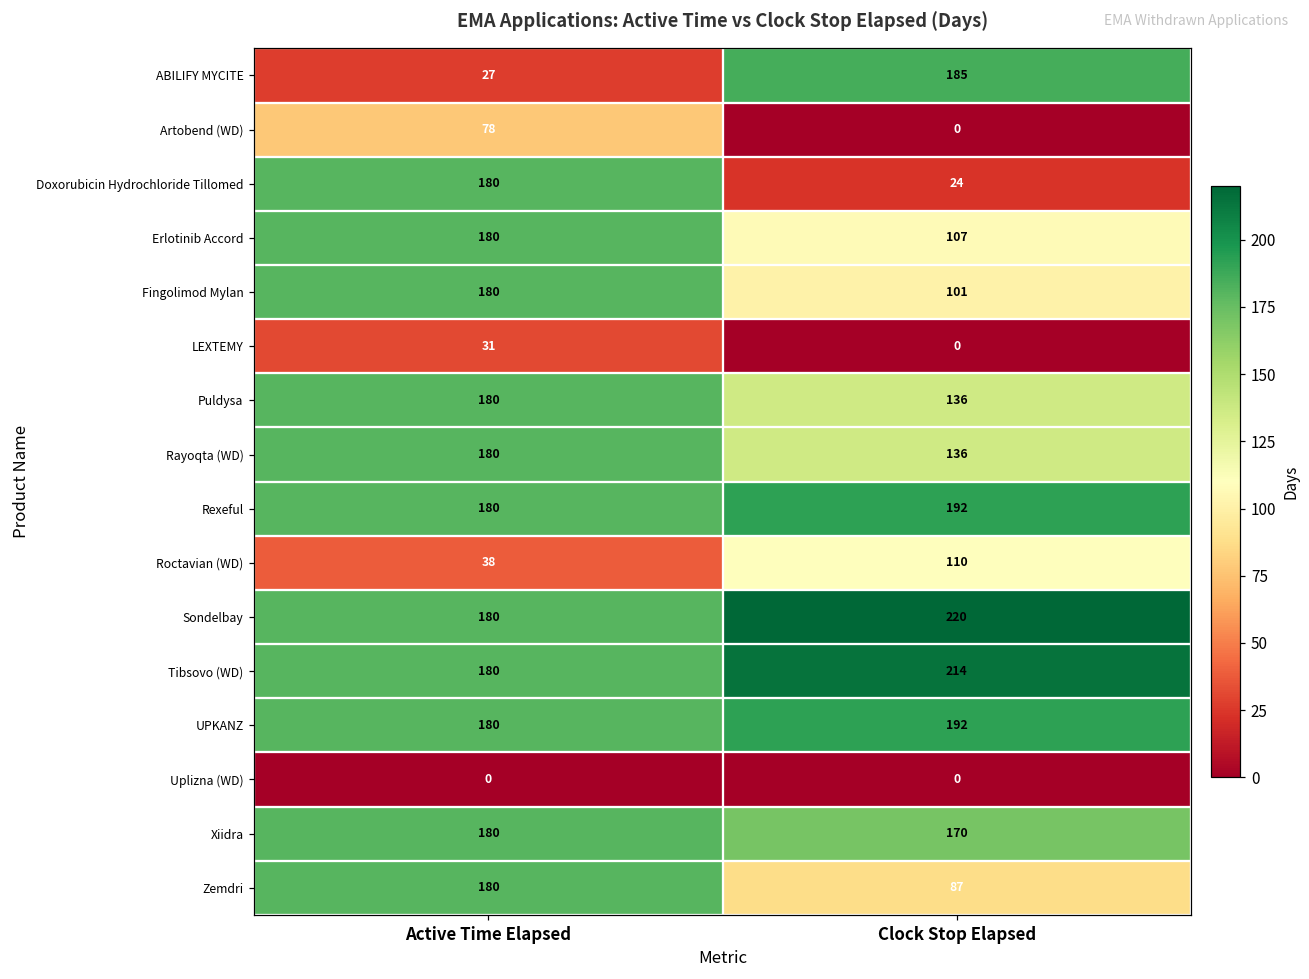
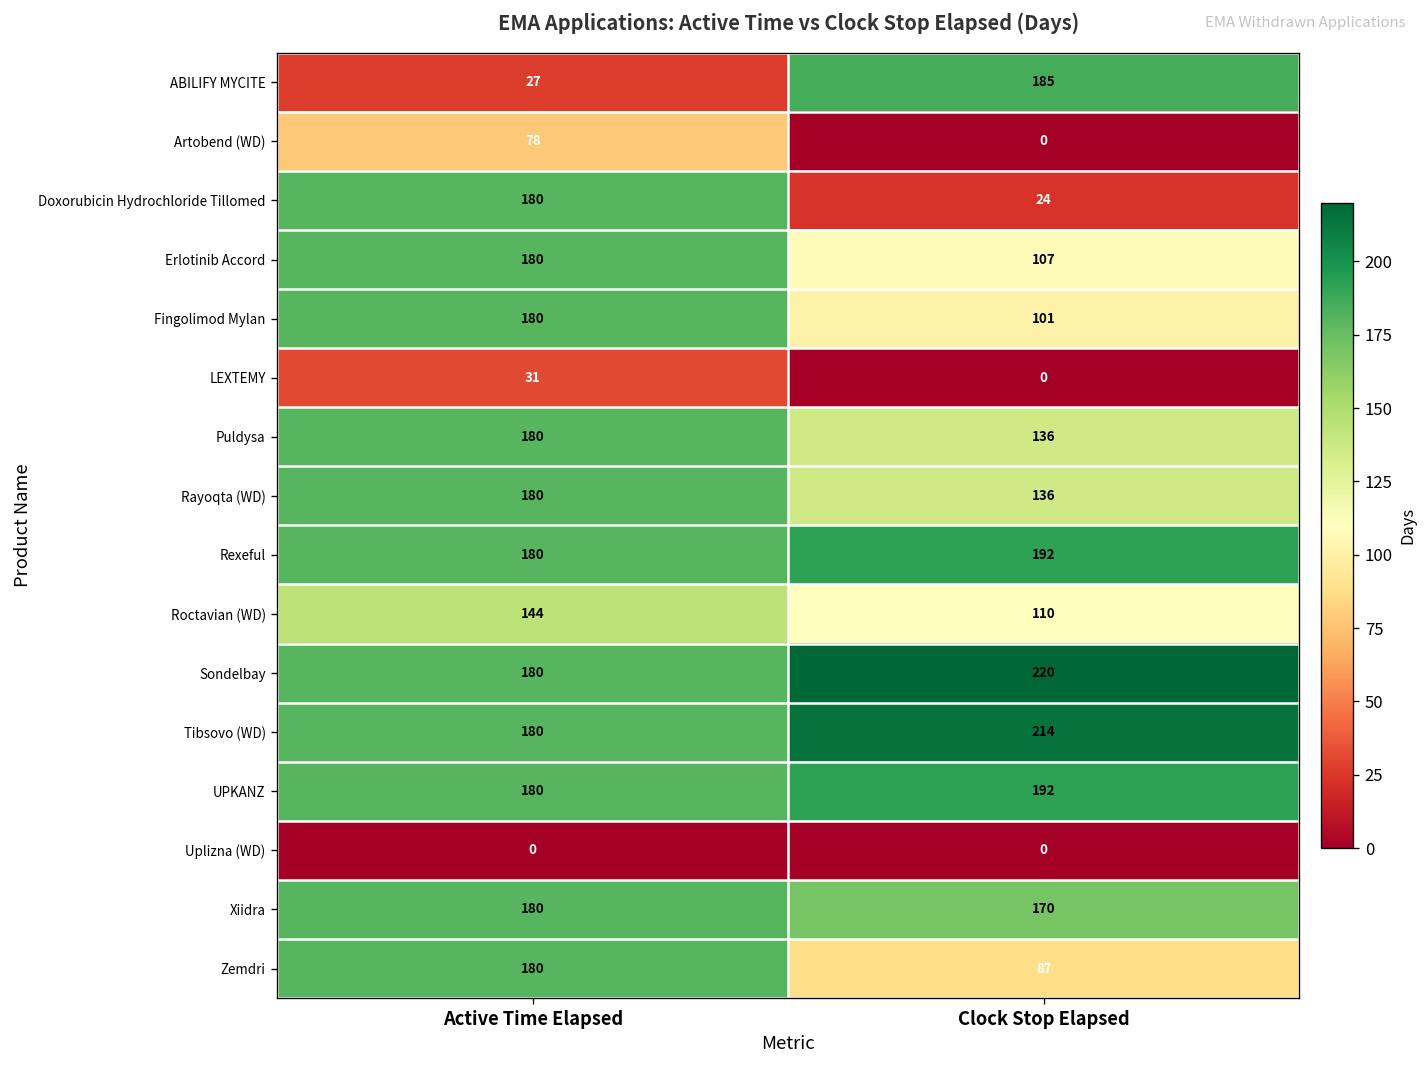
Roctavian (WD), Active Time Elapsed: 38 -> 144
